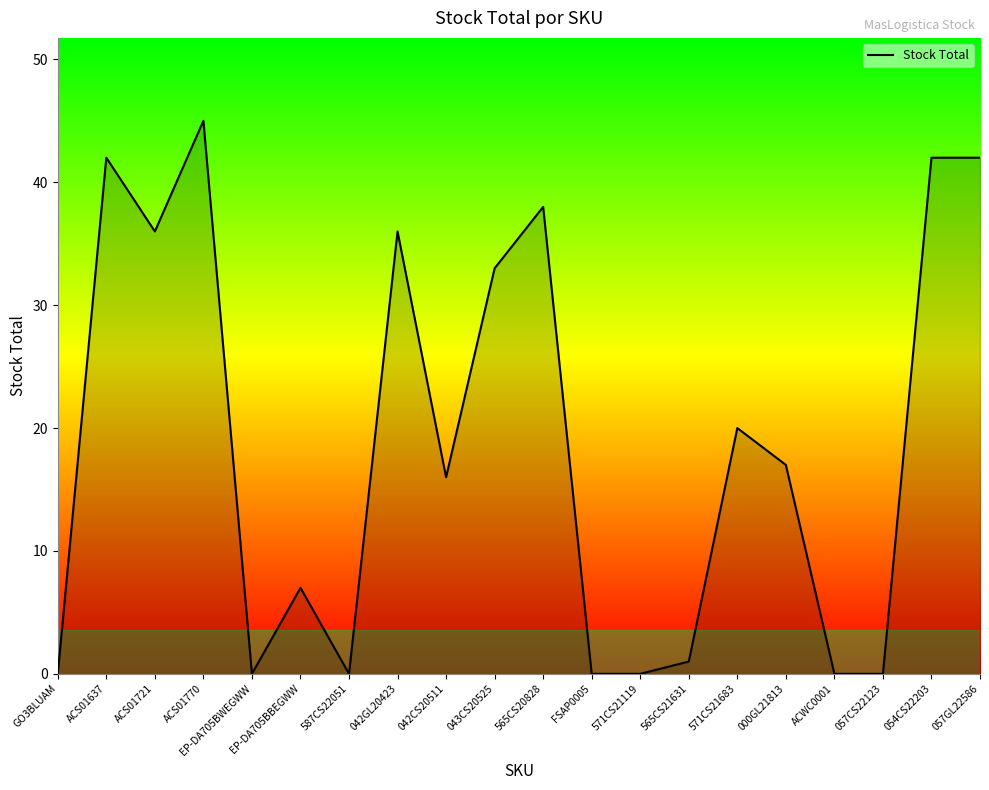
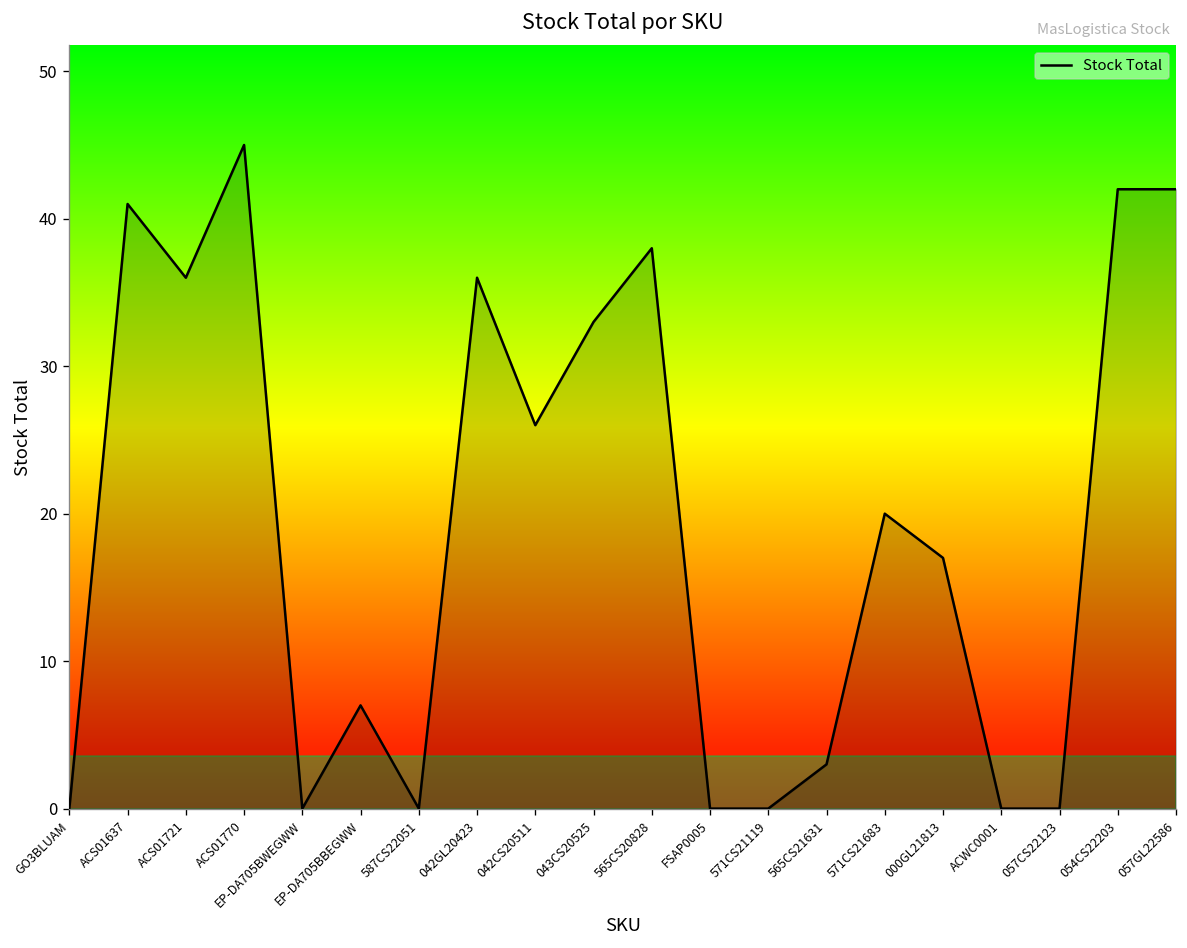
ACS01637: 42 -> 41
042CS20511: 16 -> 26
565CS21631: 1 -> 3
